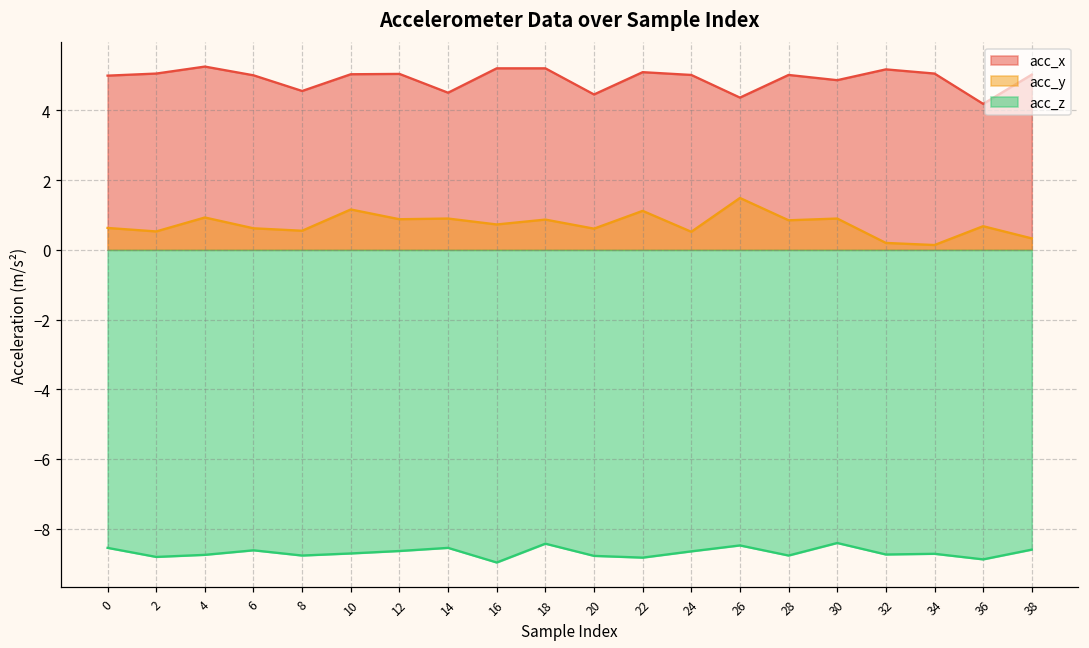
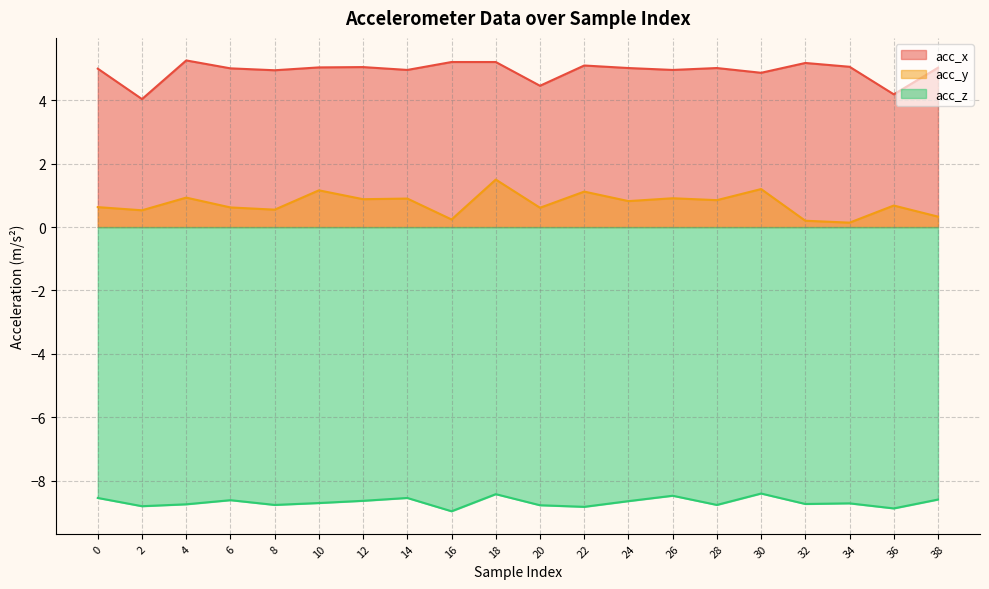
acc_x, 2: 5.1 -> 4.0
acc_x, 8: 4.6 -> 5.0
acc_x, 14: 4.5 -> 5.0
acc_y, 16: 0.7 -> 0.2
acc_y, 18: 0.9 -> 1.5
acc_y, 24: 0.5 -> 0.8
acc_x, 26: 4.4 -> 5.0
acc_y, 26: 1.5 -> 0.9
acc_y, 30: 0.9 -> 1.2
